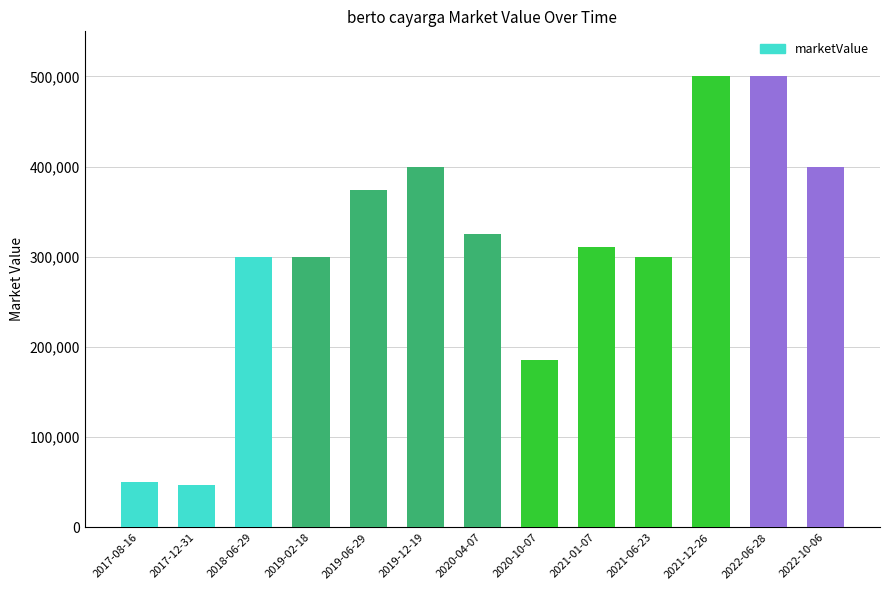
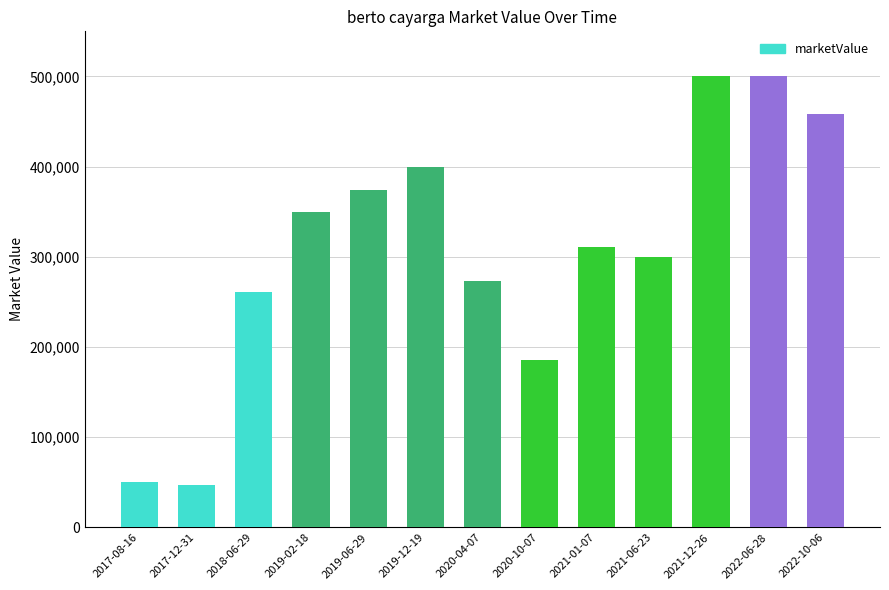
2018-06-29: 300,000 -> 260,000
2019-02-18: 300,000 -> 350,000
2020-04-07: 330,000 -> 270,000
2022-10-06: 400,000 -> 460,000
